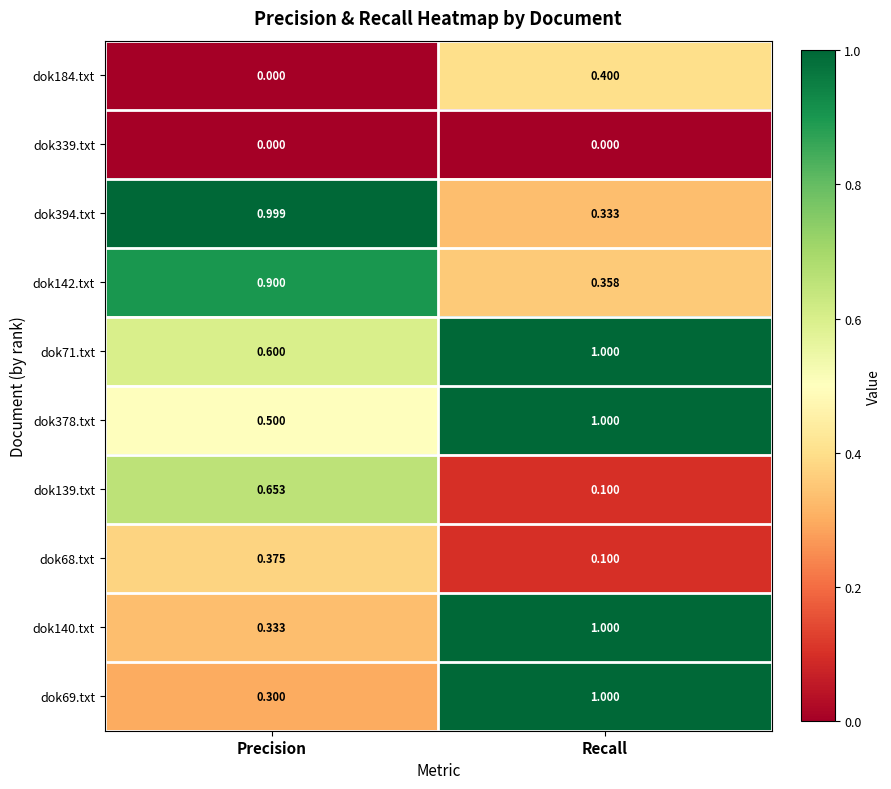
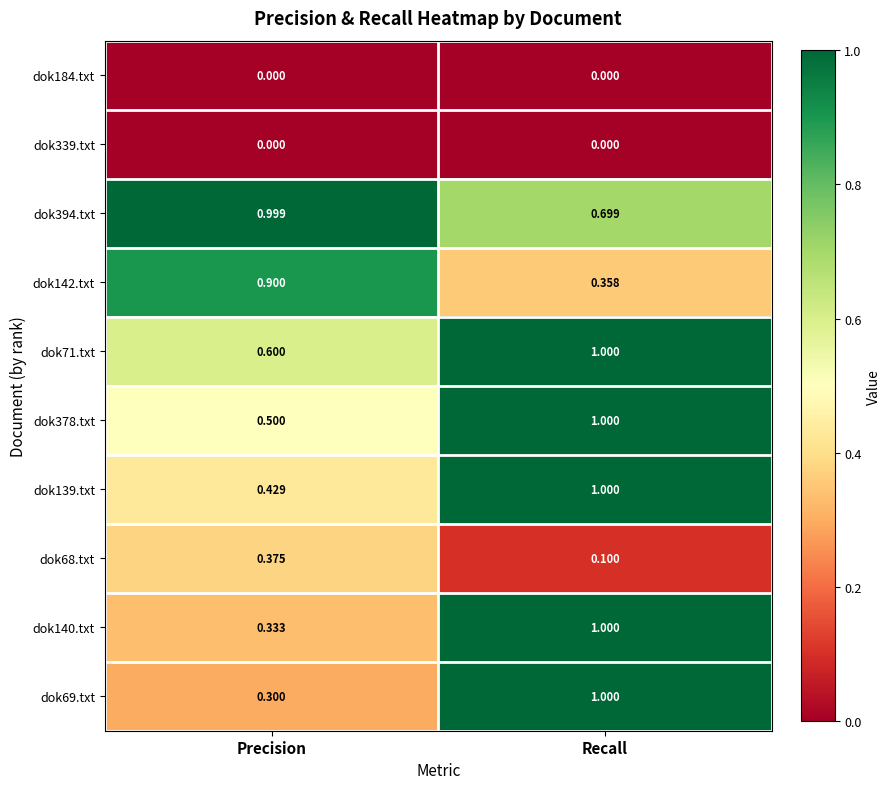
dok184.txt, Recall: 0.400 -> 0.000
dok394.txt, Recall: 0.333 -> 0.699
dok139.txt, Precision: 0.653 -> 0.429
dok139.txt, Recall: 0.100 -> 1.000
